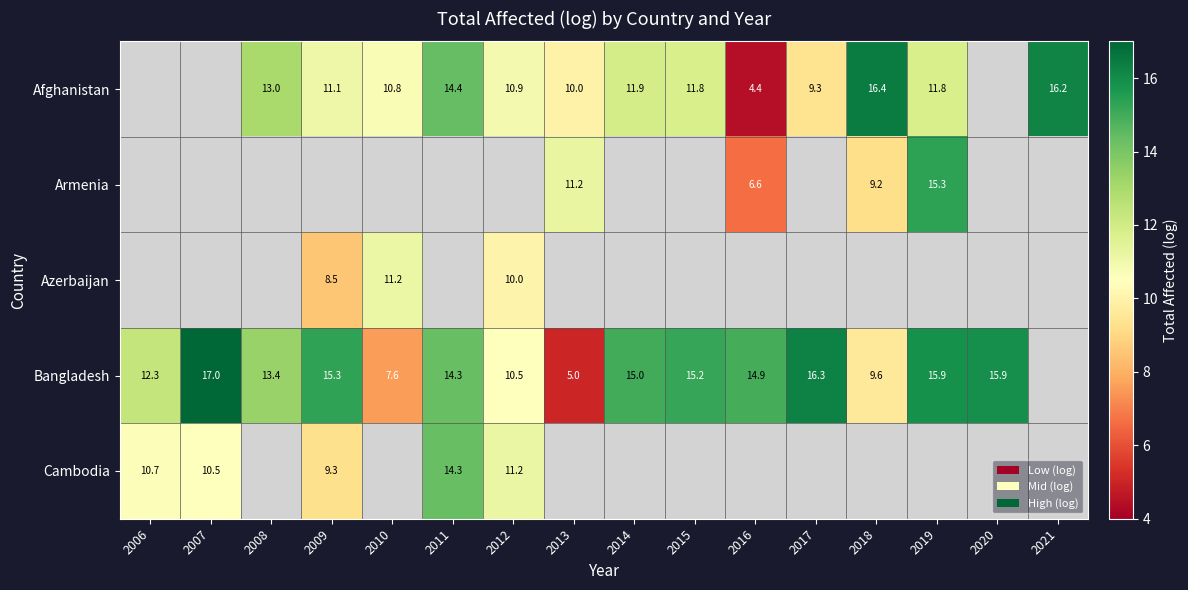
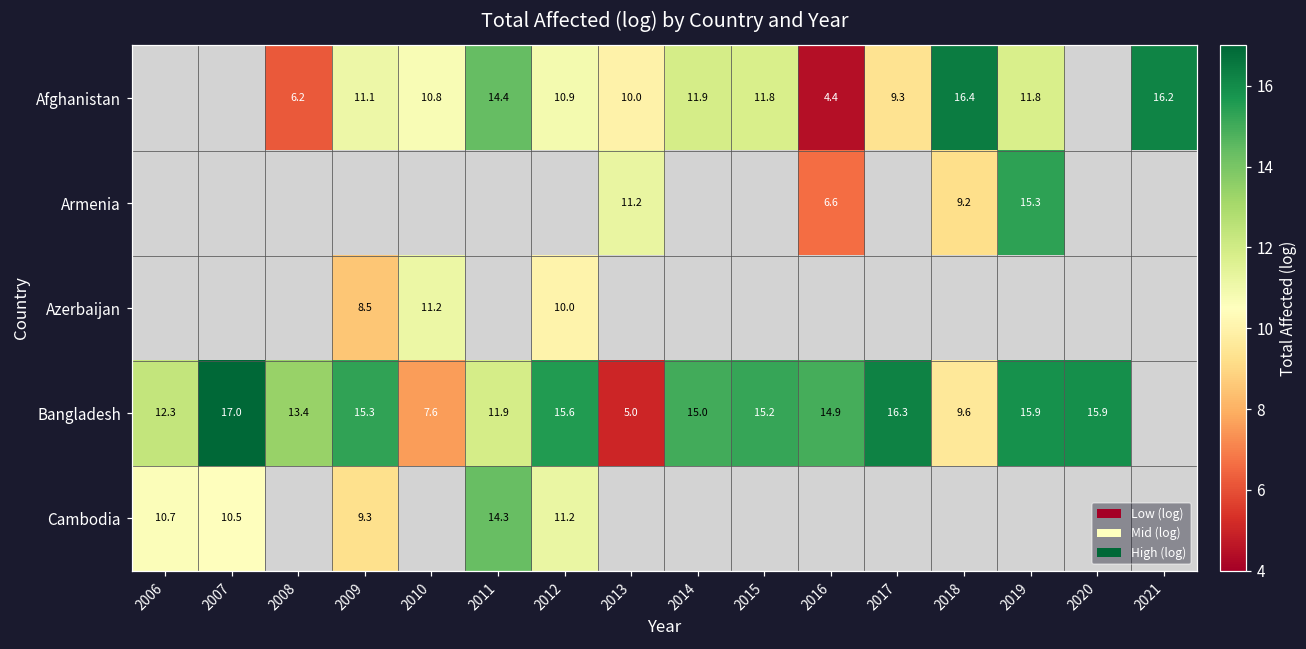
Afghanistan, 2008: 13.0 -> 6.2
Bangladesh, 2011: 14.3 -> 11.9
Bangladesh, 2012: 10.5 -> 15.6
